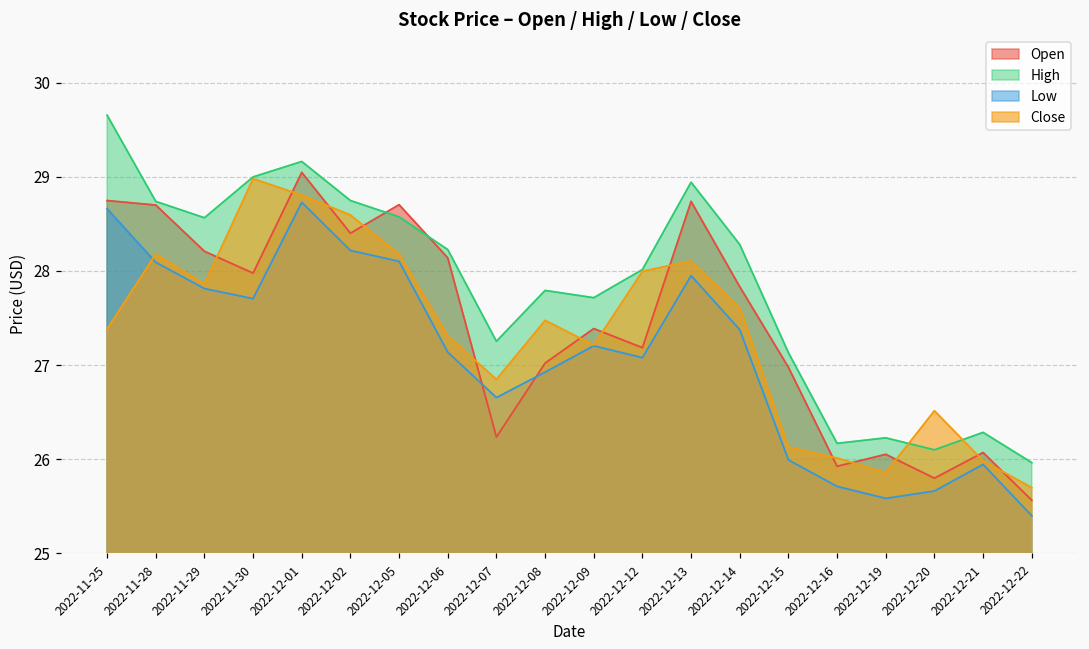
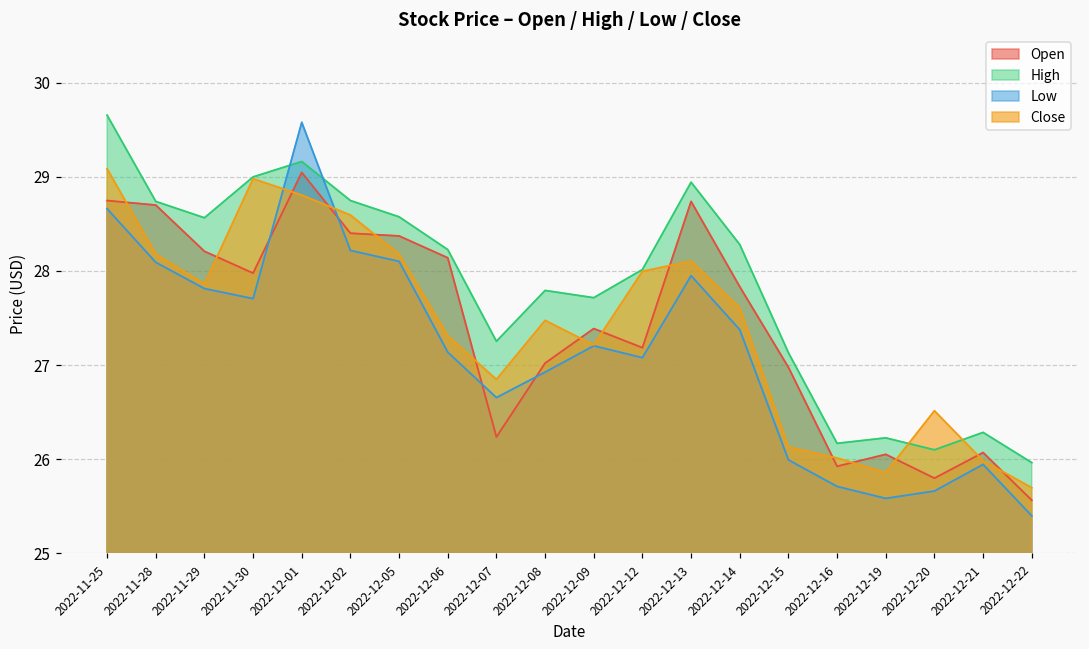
Close, 2022-11-25: 27.4 -> 29.1
Low, 2022-12-01: 28.7 -> 29.6
Open, 2022-12-05: 28.7 -> 28.4
